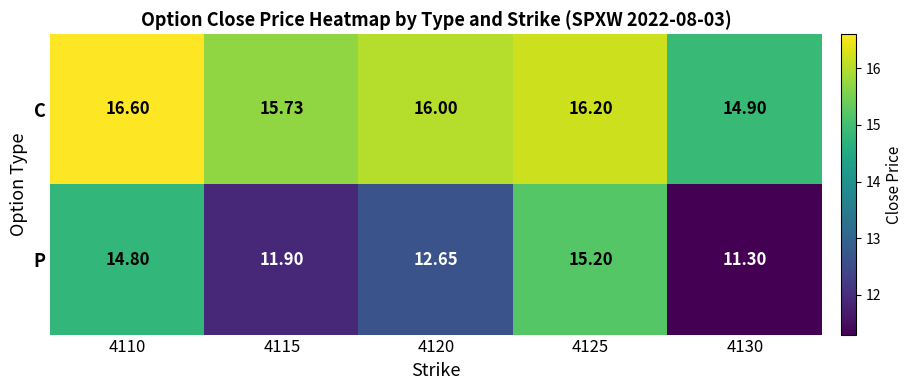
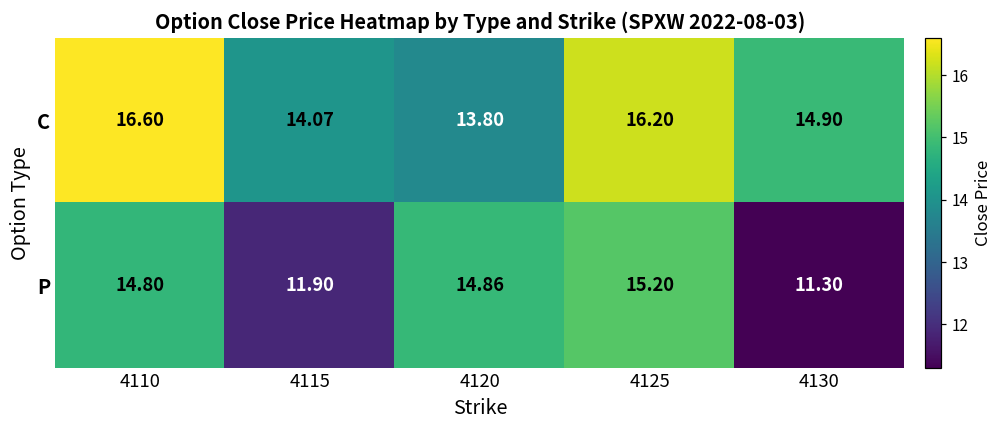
C, 4115: 15.73 -> 14.07
C, 4120: 16.00 -> 13.80
P, 4120: 12.65 -> 14.86
